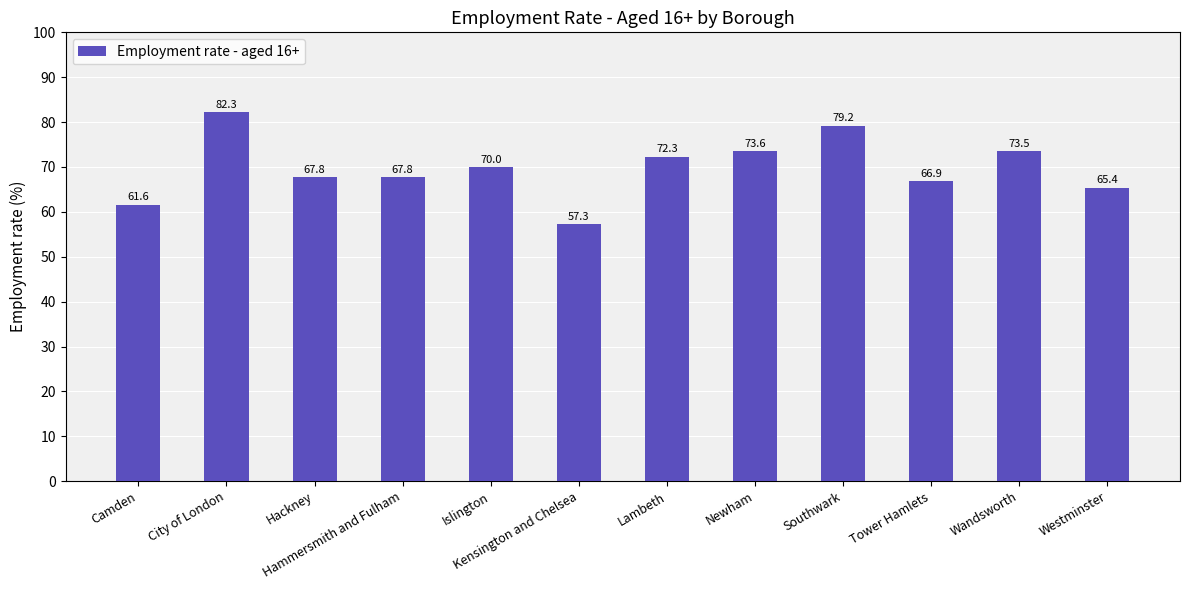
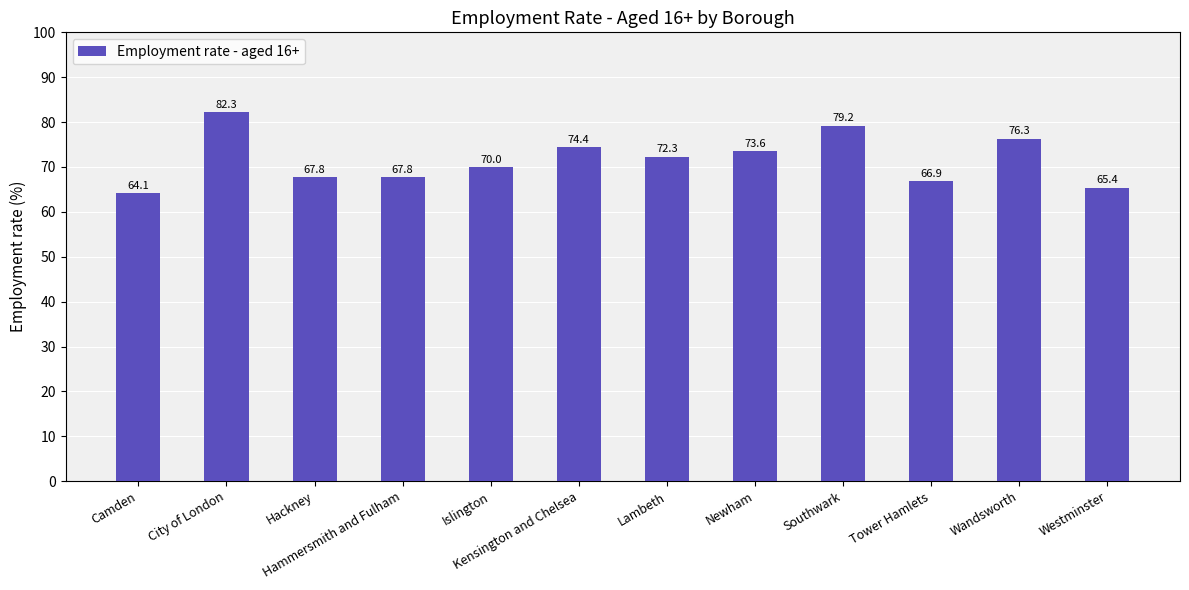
Camden: 61.6 -> 64.1
Kensington and Chelsea: 57.3 -> 74.4
Wandsworth: 73.5 -> 76.3
